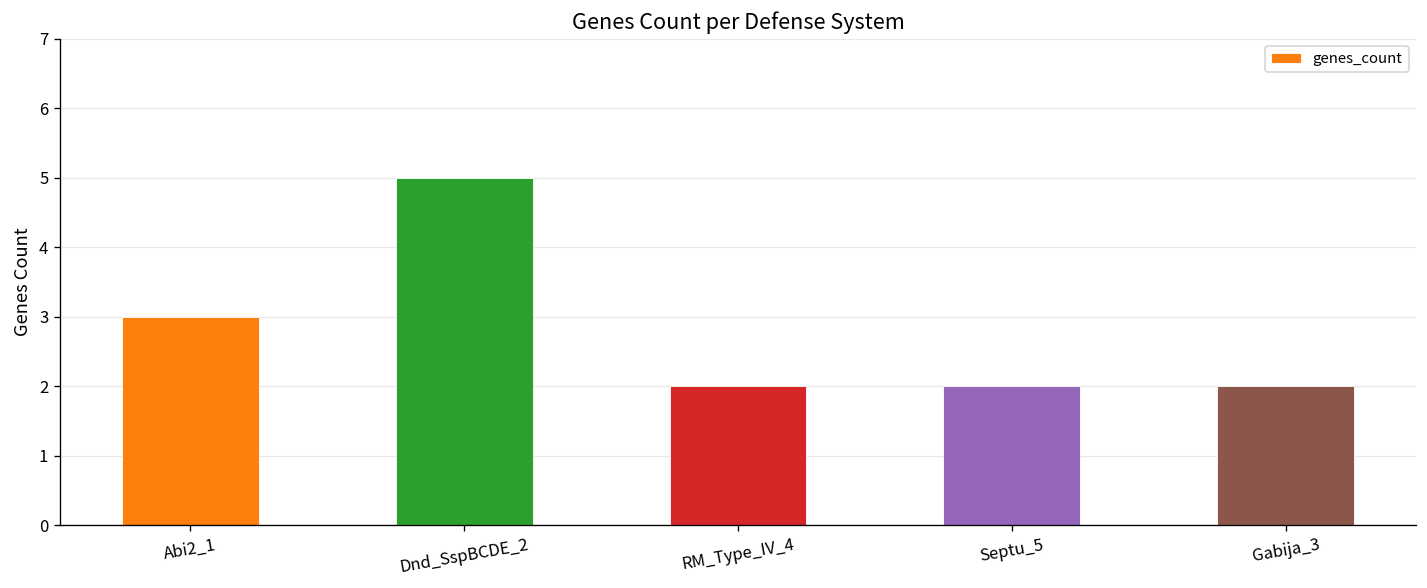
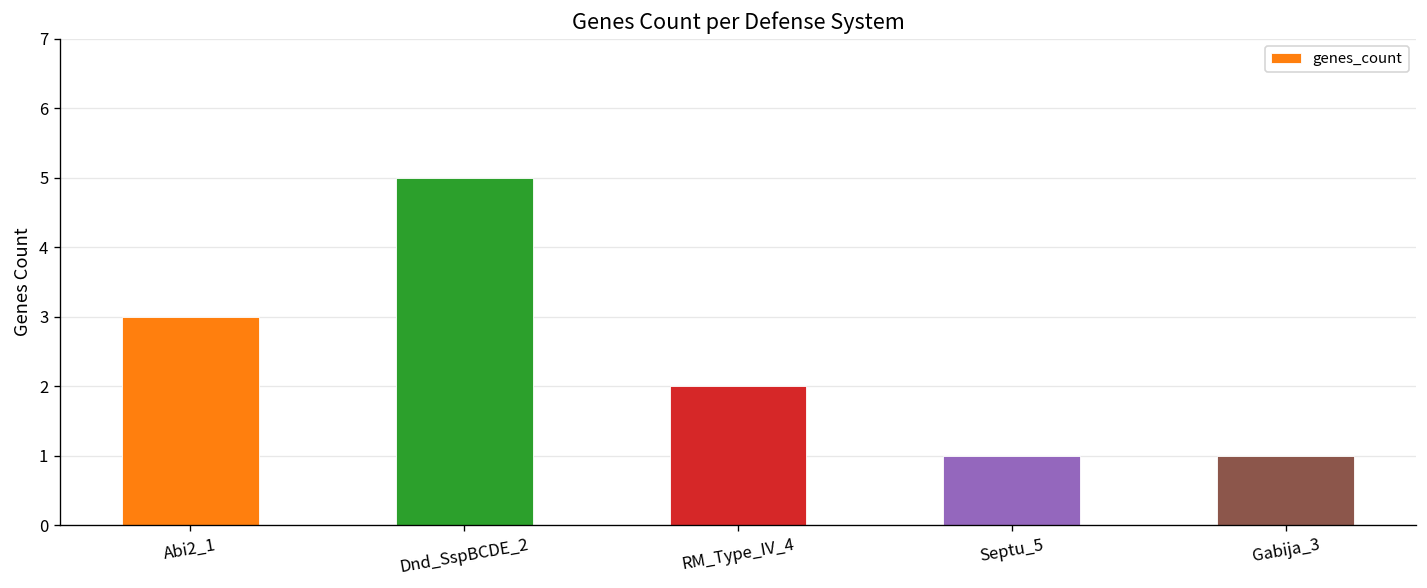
Septu_5: 2 -> 1
Gabija_3: 2 -> 1
